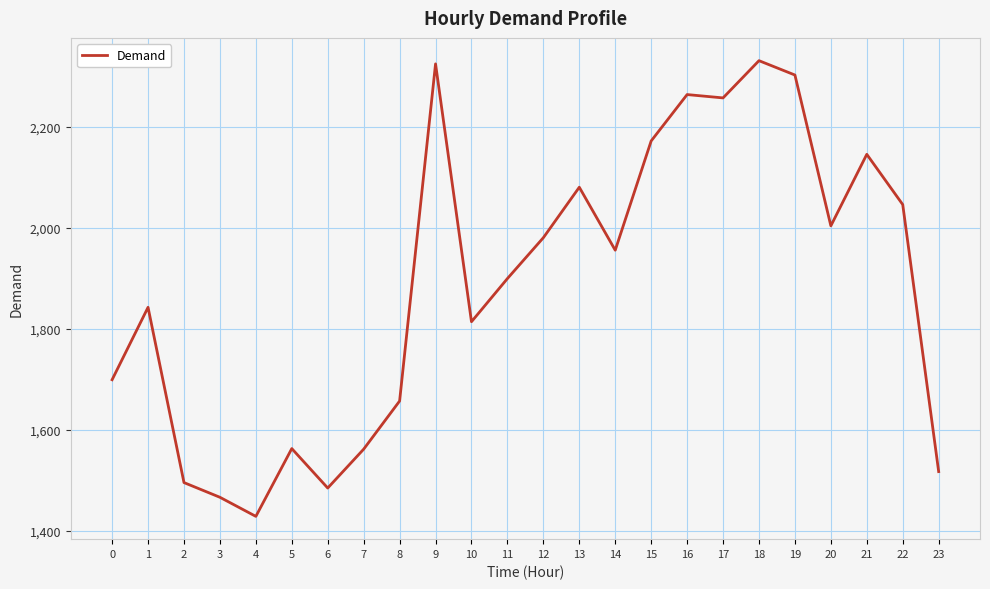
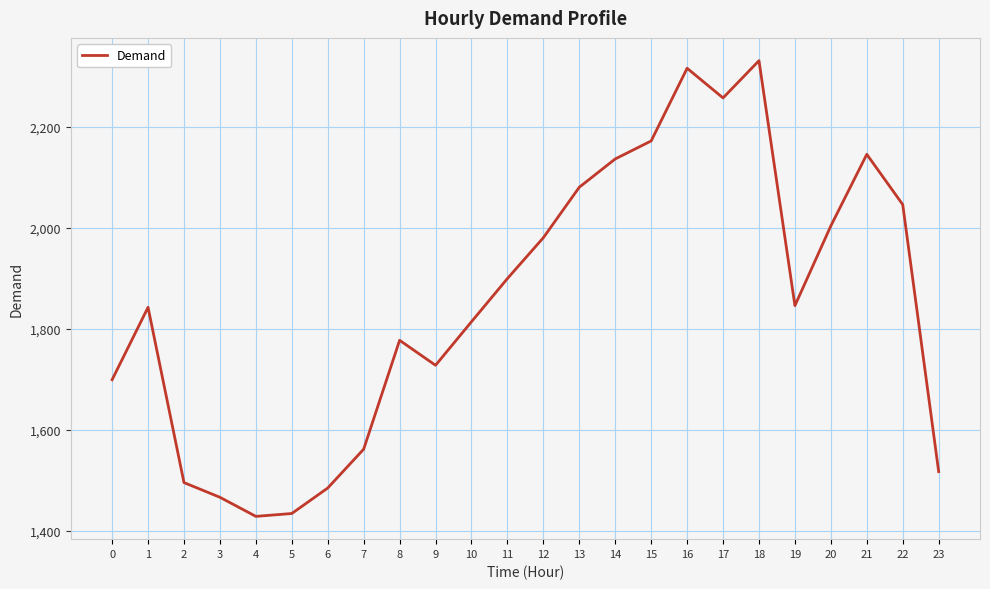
5: 1,560 -> 1,430
8: 1,660 -> 1,780
9: 2,320 -> 1,730
14: 1,960 -> 2,140
16: 2,260 -> 2,320
19: 2,300 -> 1,850
